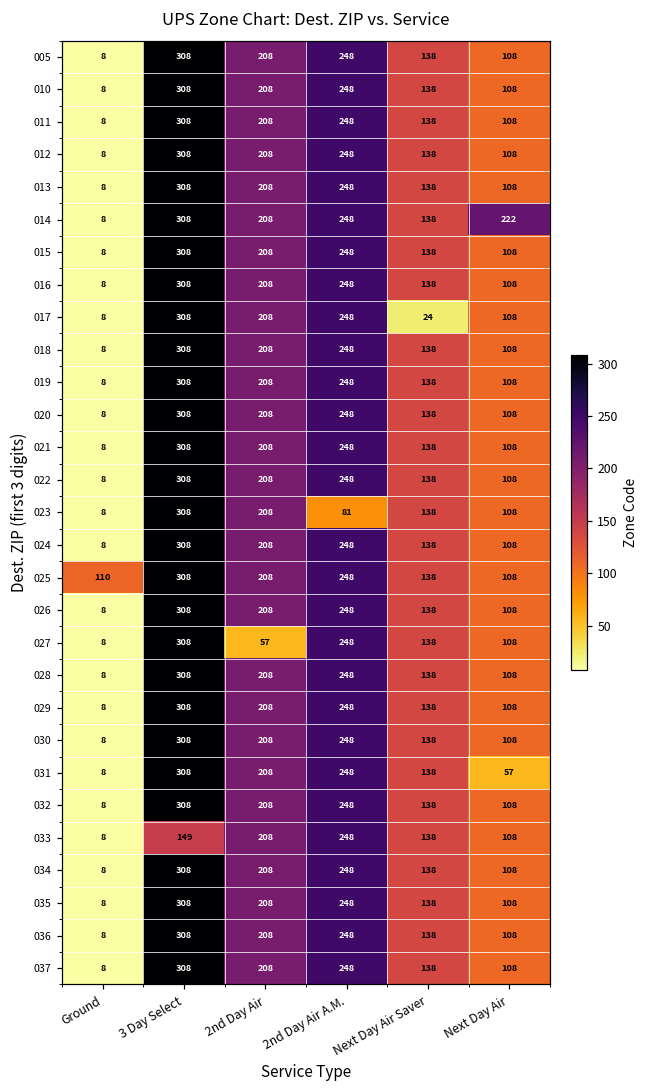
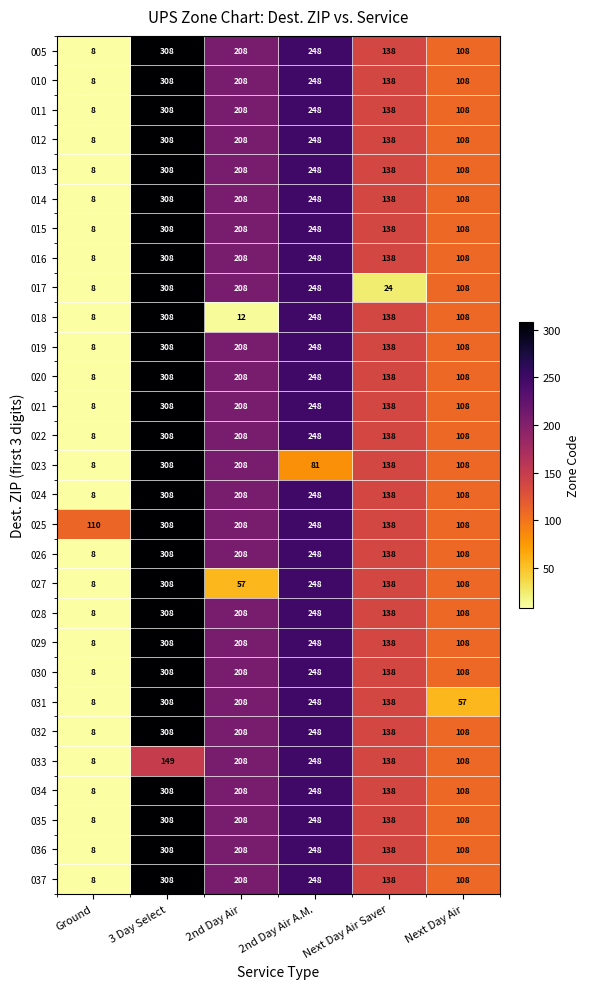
014, Next Day Air: 222 -> 108
018, 2nd Day Air: 208 -> 12
